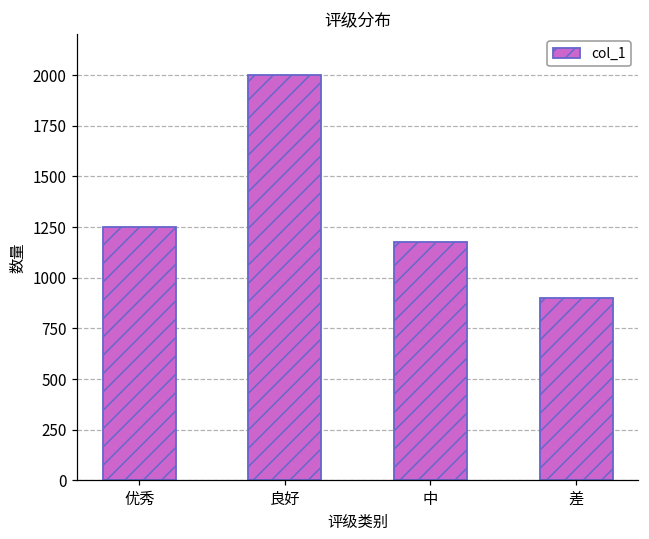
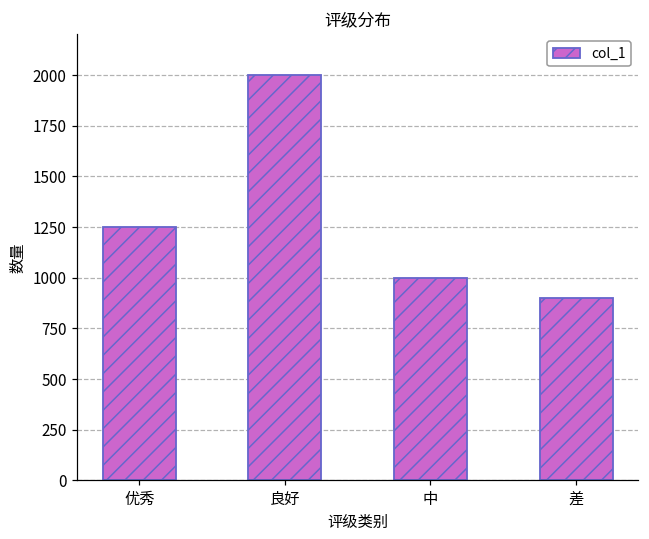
中: 1180 -> 1000
